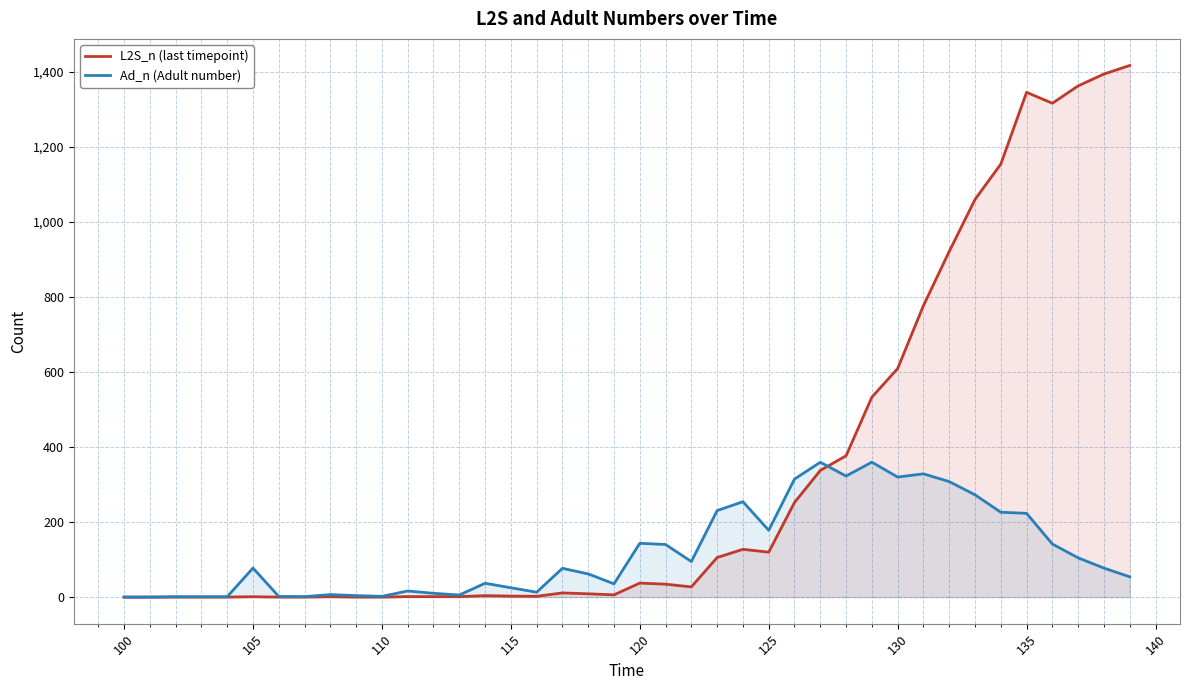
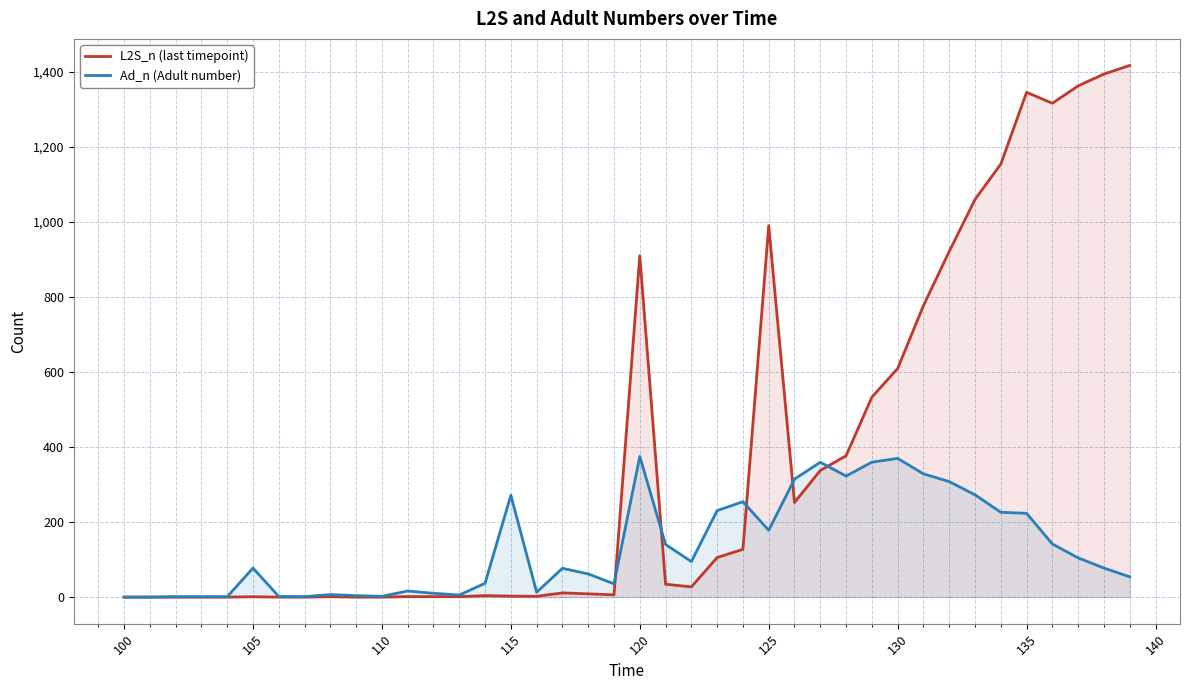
Ad_n (Adult number), 115: 20 -> 270
L2S_n (last timepoint), 120: 40 -> 910
Ad_n (Adult number), 120: 140 -> 380
L2S_n (last timepoint), 125: 120 -> 990
Ad_n (Adult number), 130: 320 -> 370
